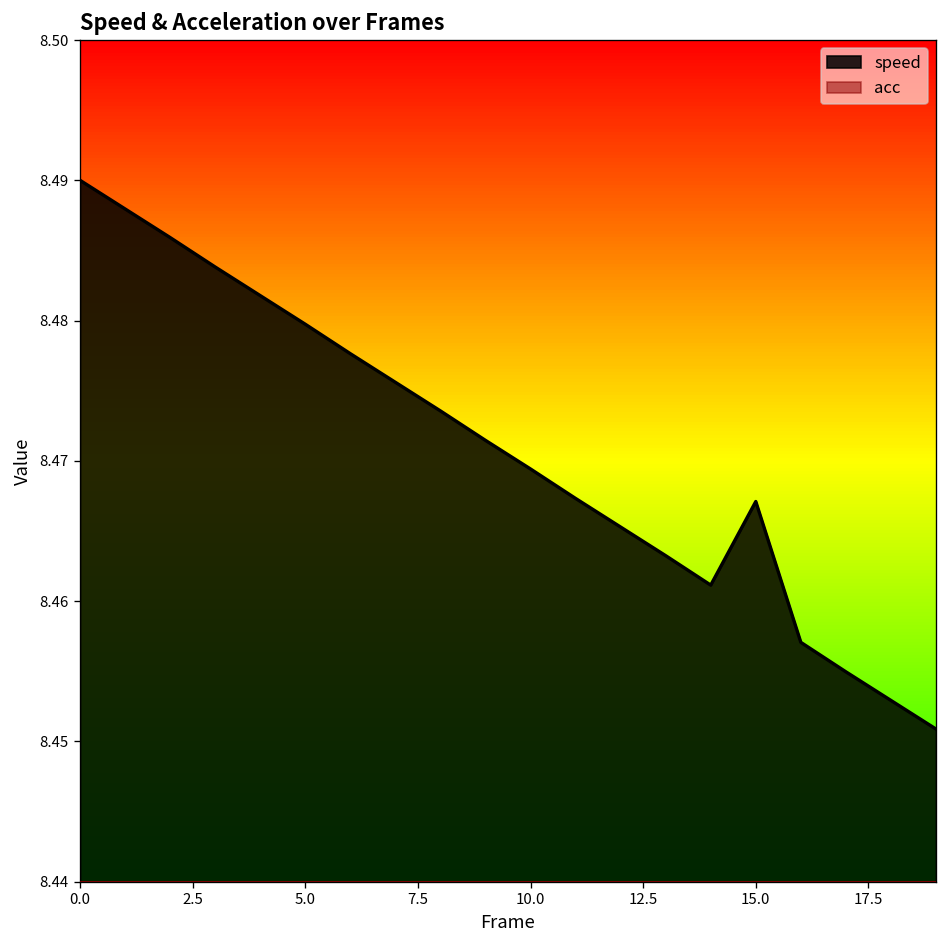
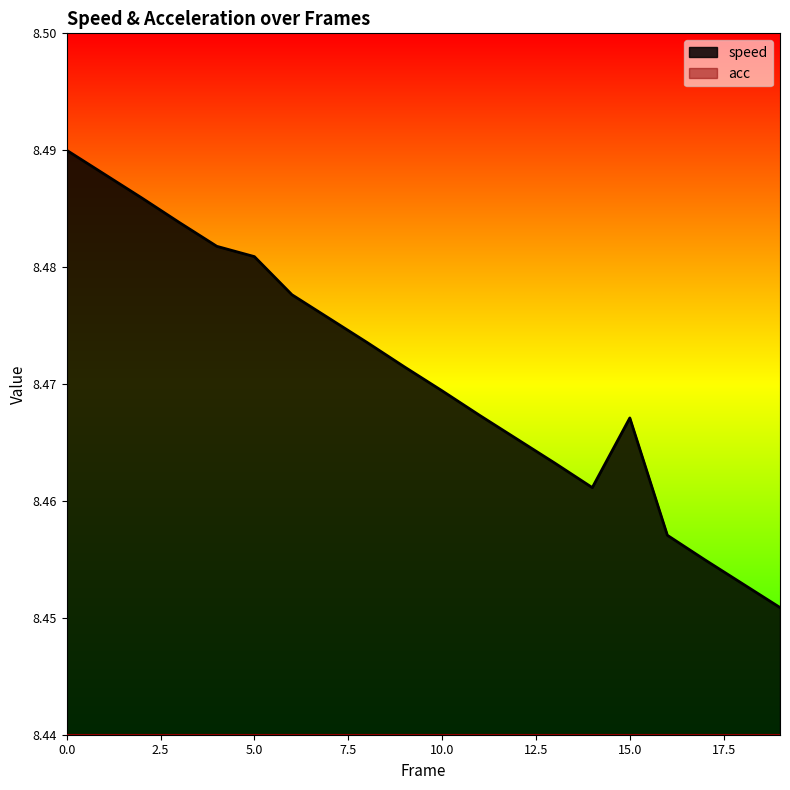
speed, 5.0: 8.4797 -> 8.4809
